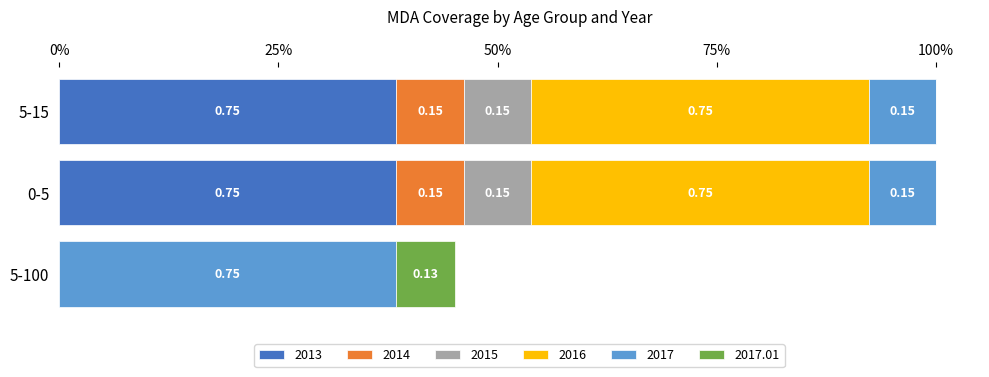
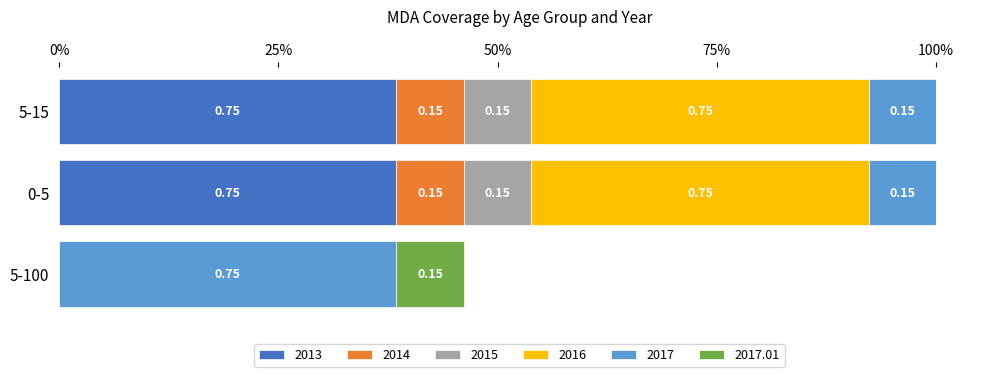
2017.01, 5-100: 0.13 -> 0.15
